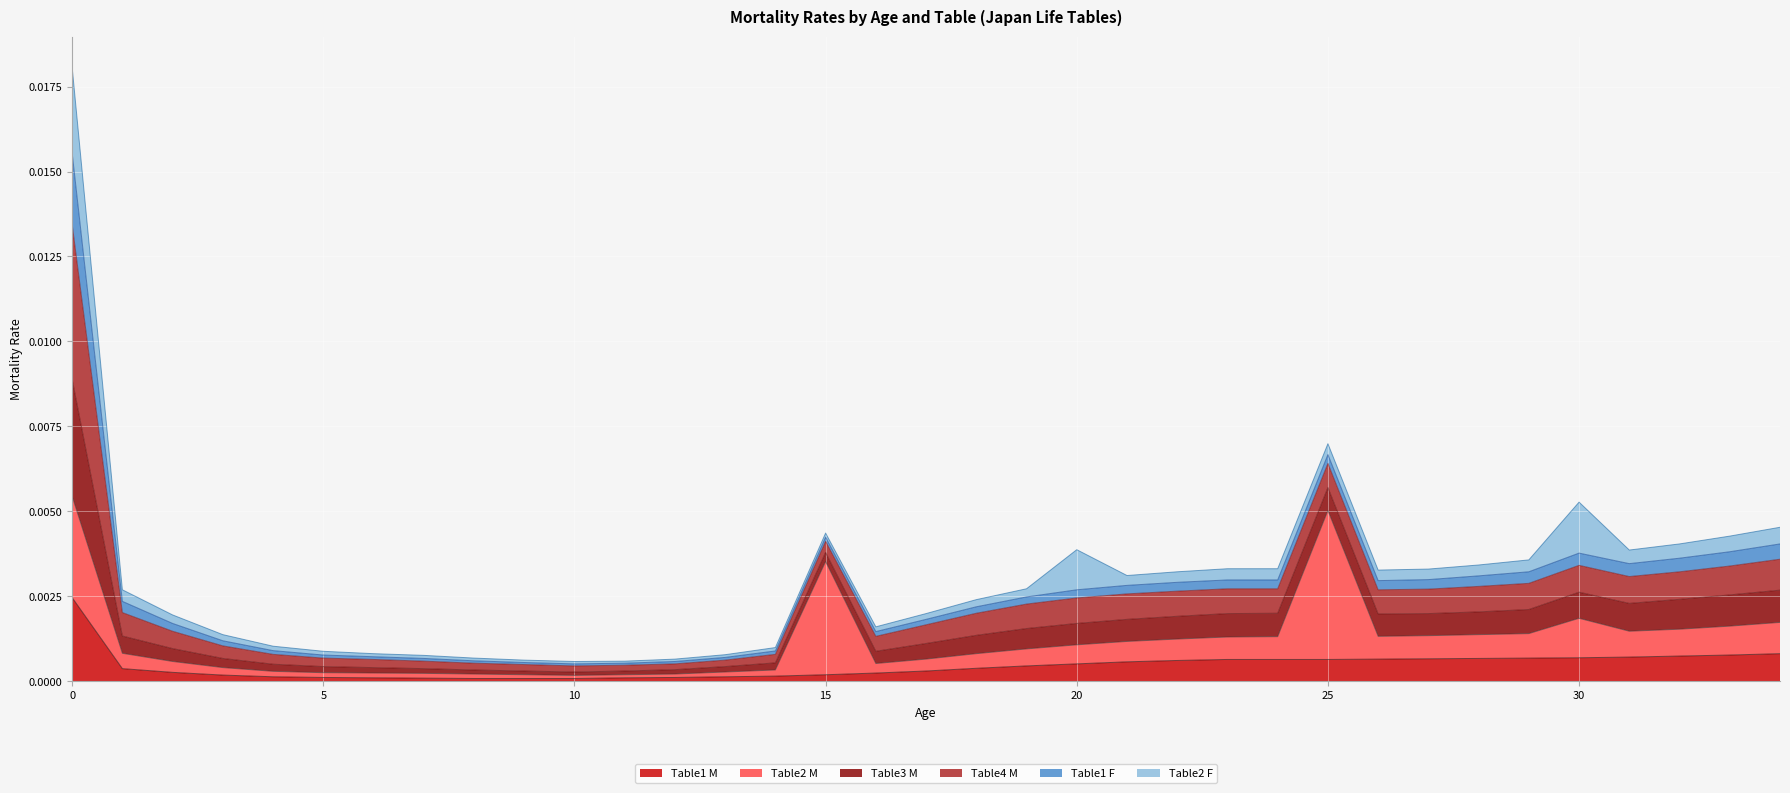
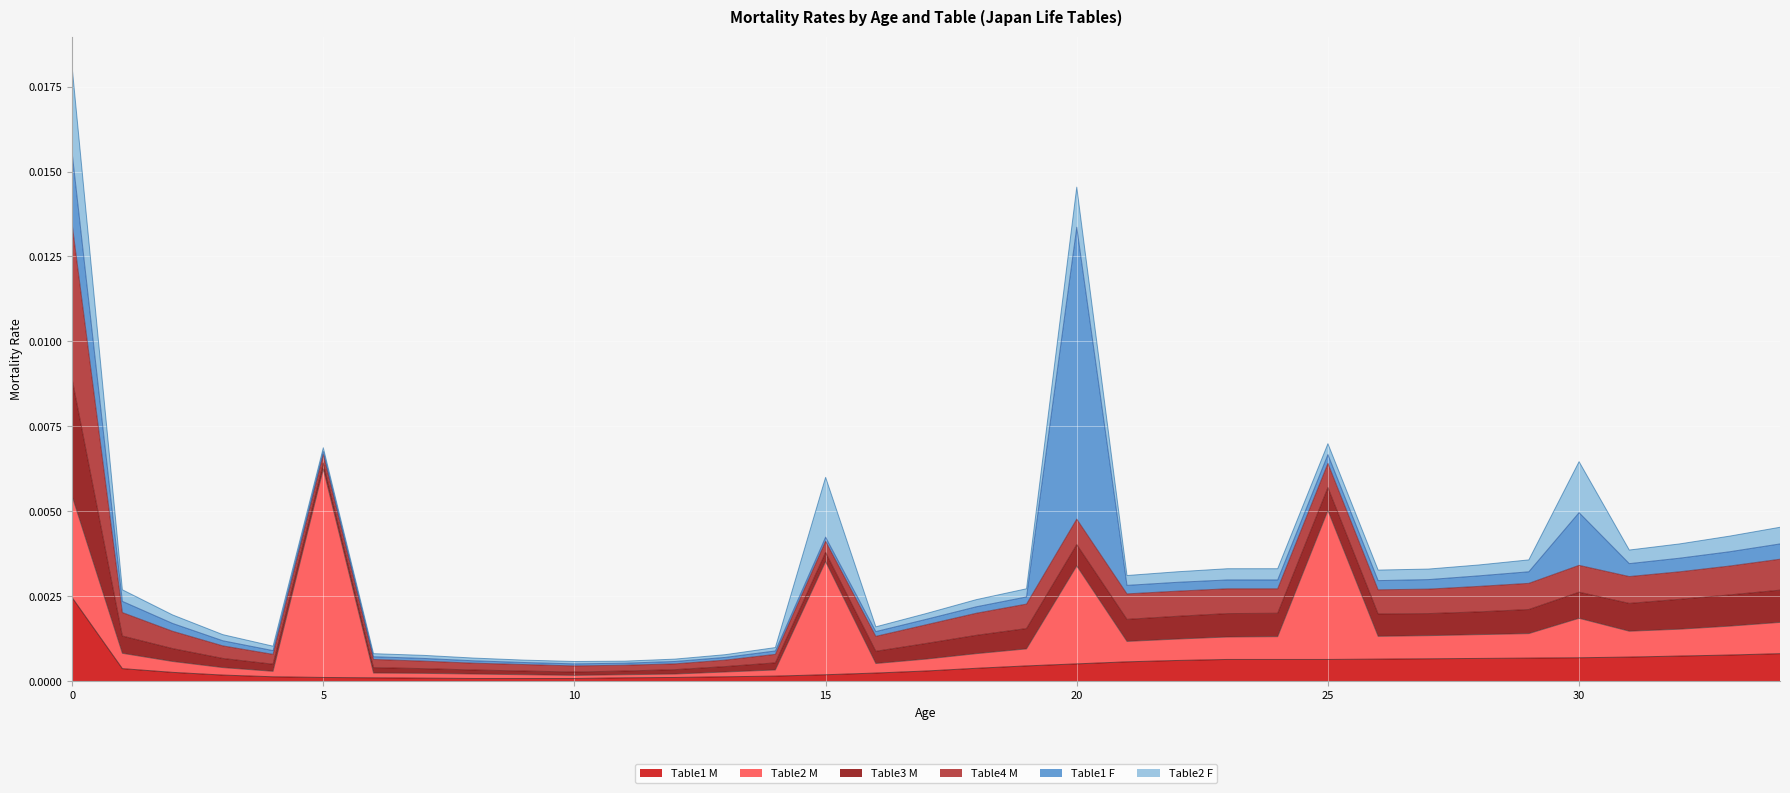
Table2 M, 5: 0.0001 -> 0.0061
Table2 F, 15: 0.0001 -> 0.0018
Table2 M, 20: 0.0006 -> 0.0029
Table1 F, 20: 0.0002 -> 0.0086
Table1 F, 30: 0.0004 -> 0.0016
